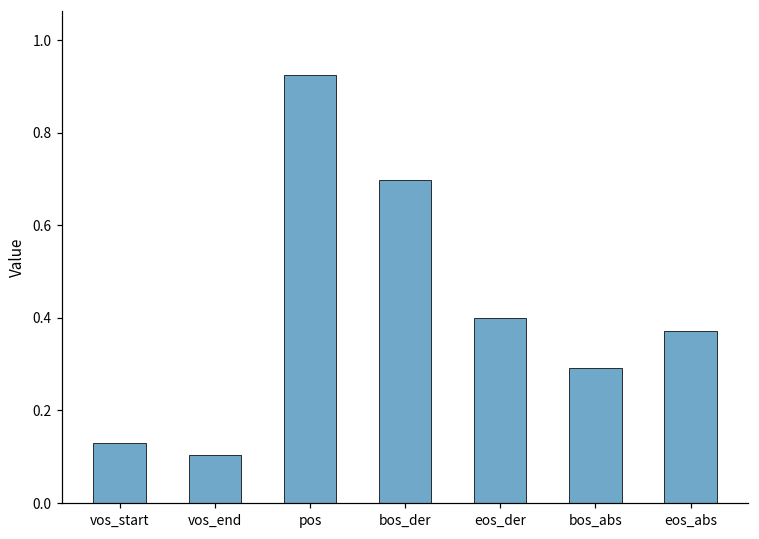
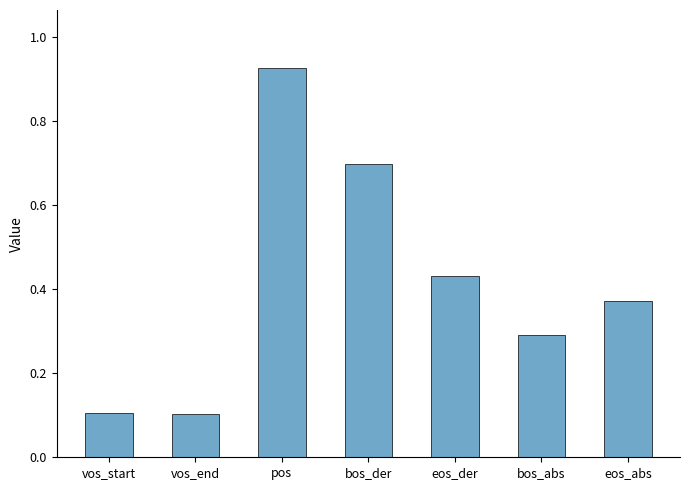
vos_start: 0.13 -> 0.10
eos_der: 0.40 -> 0.43
